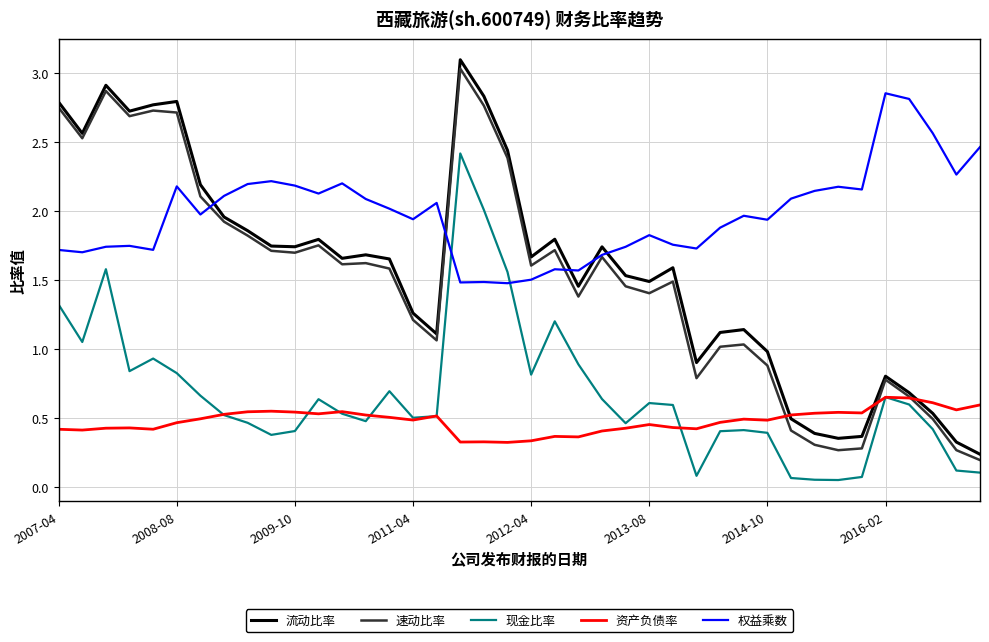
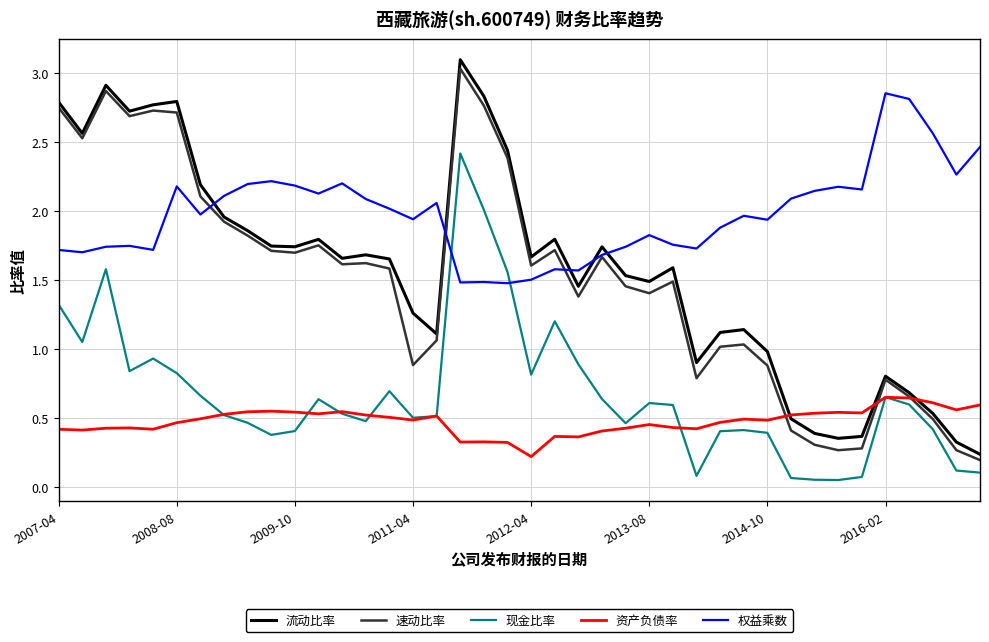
速动比率, 2011-04: 1.21 -> 0.88
资产负债率, 2012-04: 0.33 -> 0.22
